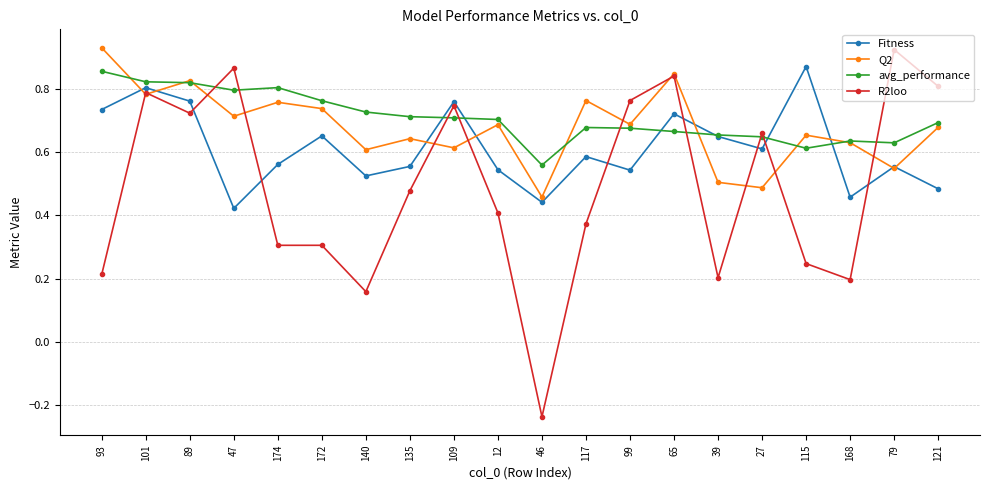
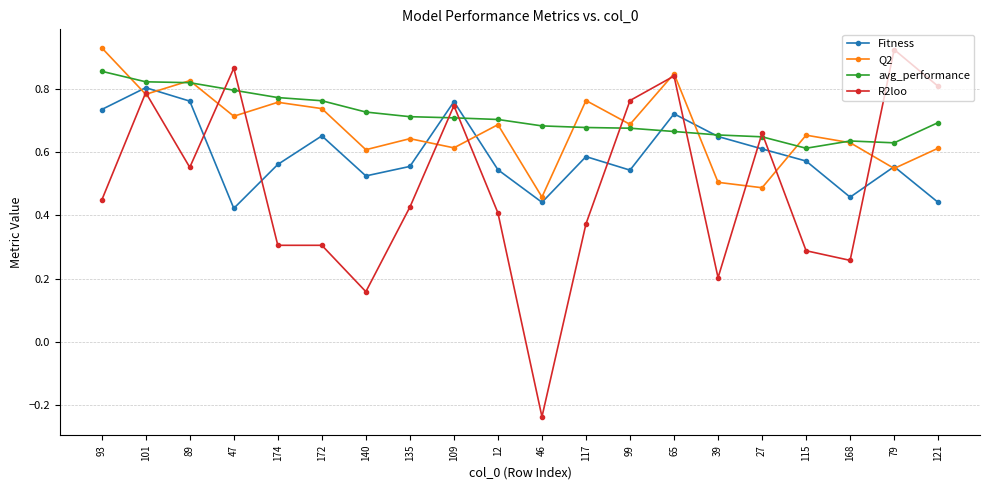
R2loo, 93: 0.21 -> 0.45
R2loo, 89: 0.72 -> 0.55
avg_performance, 174: 0.80 -> 0.77
R2loo, 135: 0.48 -> 0.43
avg_performance, 46: 0.56 -> 0.68
Fitness, 115: 0.87 -> 0.57
R2loo, 115: 0.25 -> 0.29
R2loo, 168: 0.20 -> 0.26
Fitness, 121: 0.48 -> 0.44
Q2, 121: 0.68 -> 0.61
